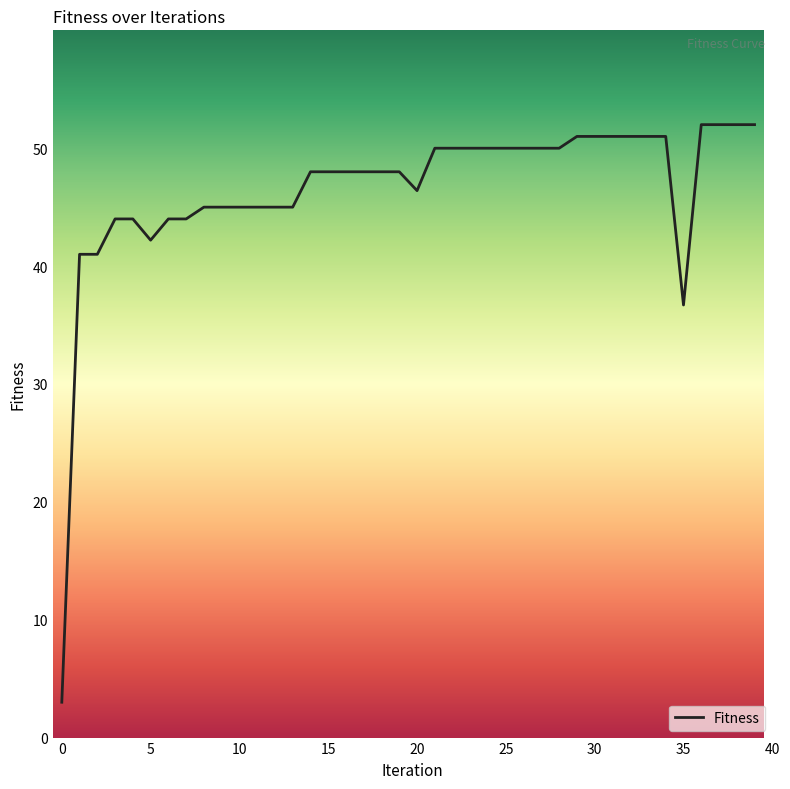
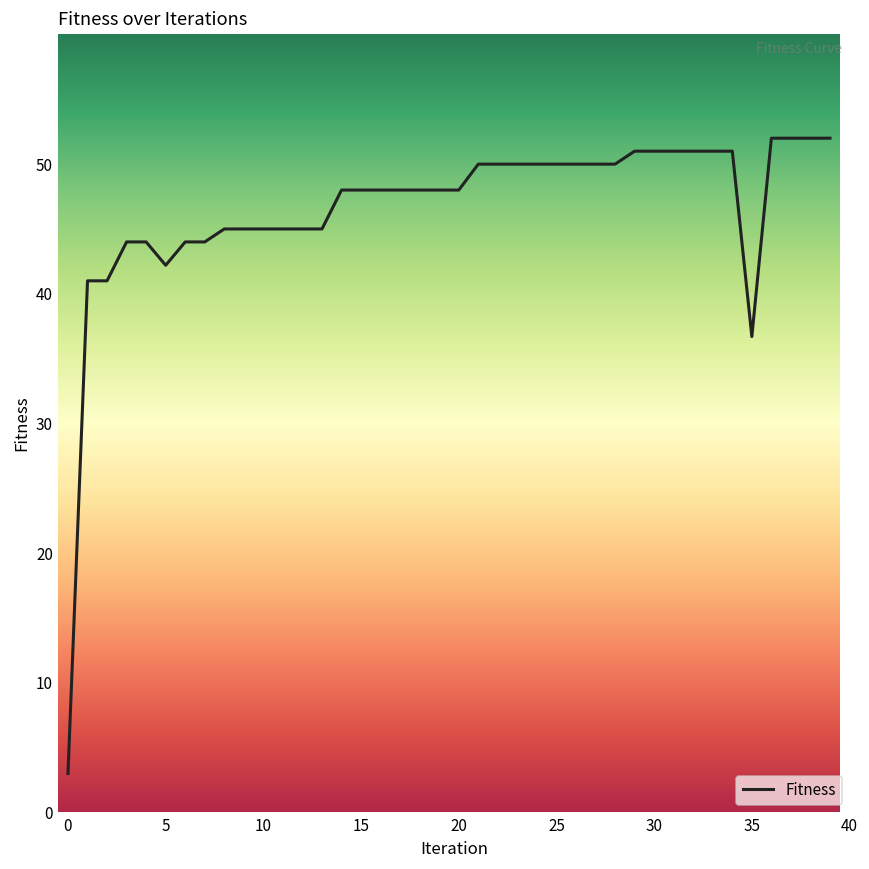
20: 46.4 -> 48.0
